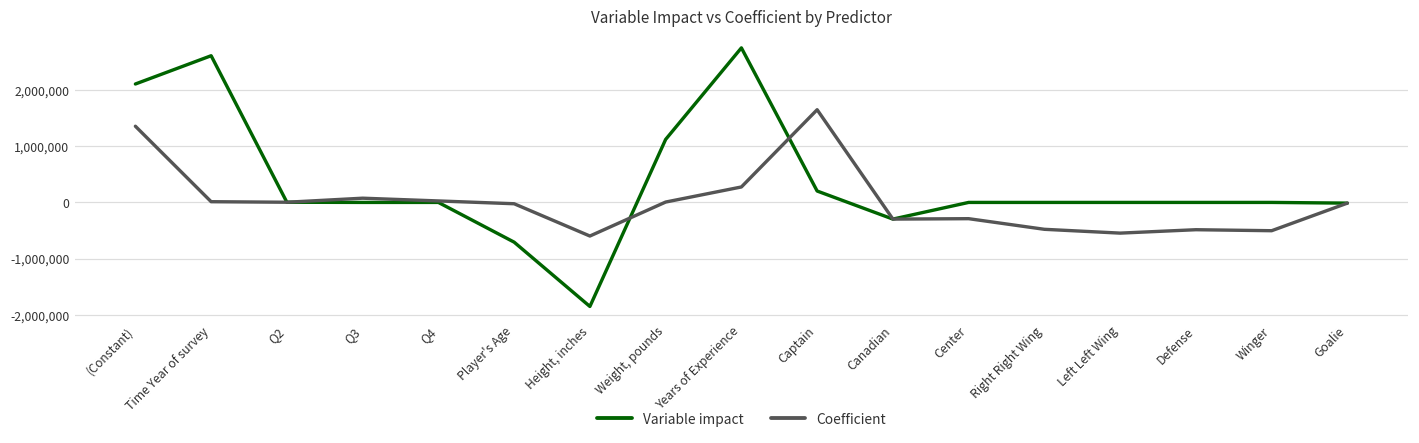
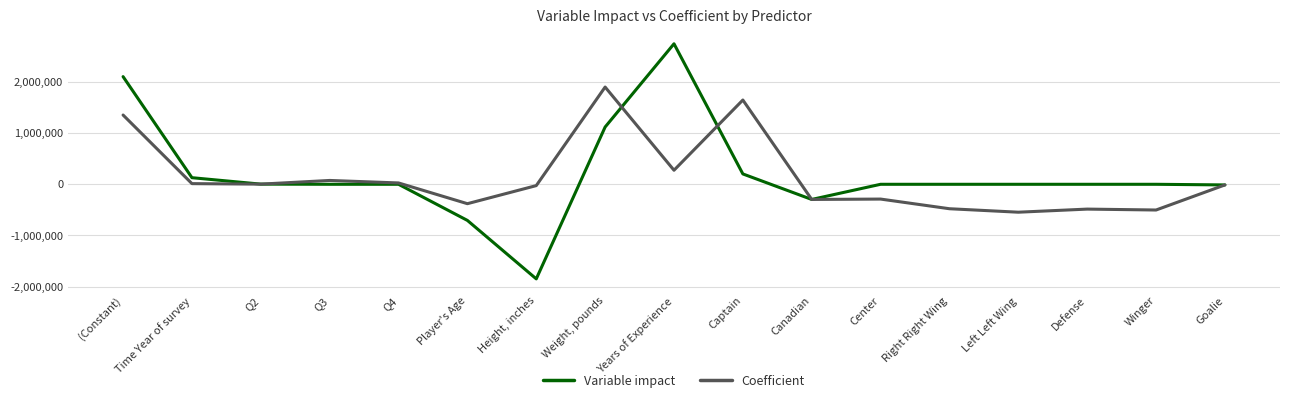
Variable impact, Time Year of survey: 2,600,000 -> 100,000
Coefficient, Player's Age: 0 -> -400,000
Coefficient, Height, inches: -600,000 -> 0
Coefficient, Weight, pounds: 0 -> 1,900,000
